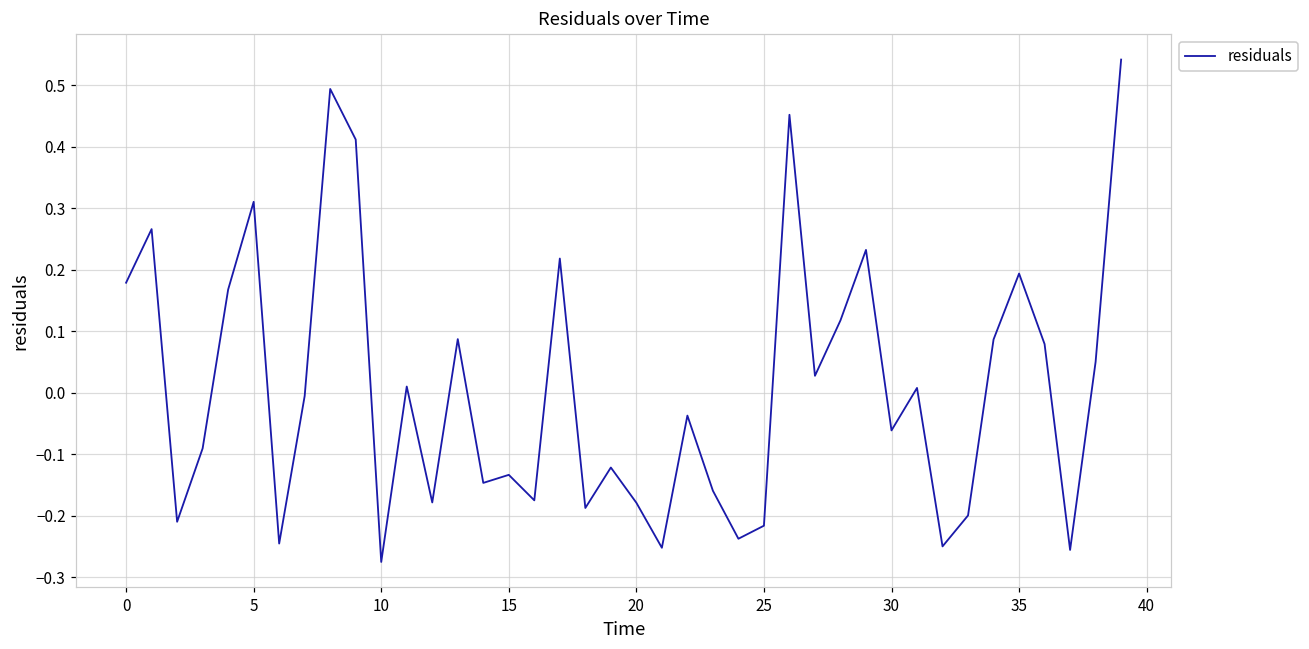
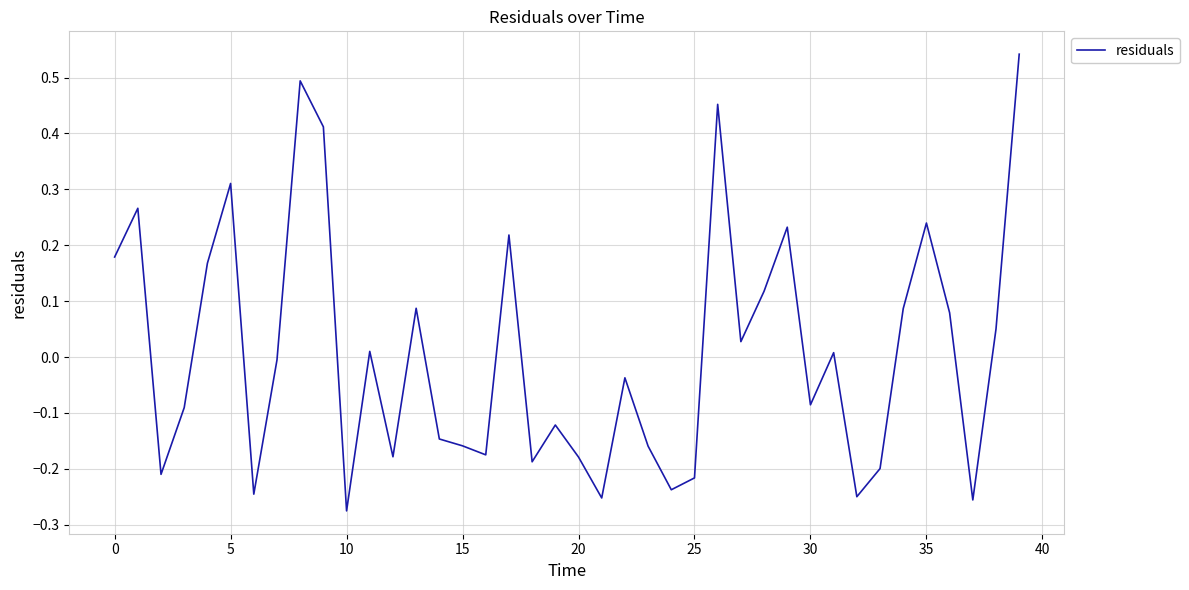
15: -0.13 -> -0.16
30: -0.06 -> -0.09
35: 0.19 -> 0.24
